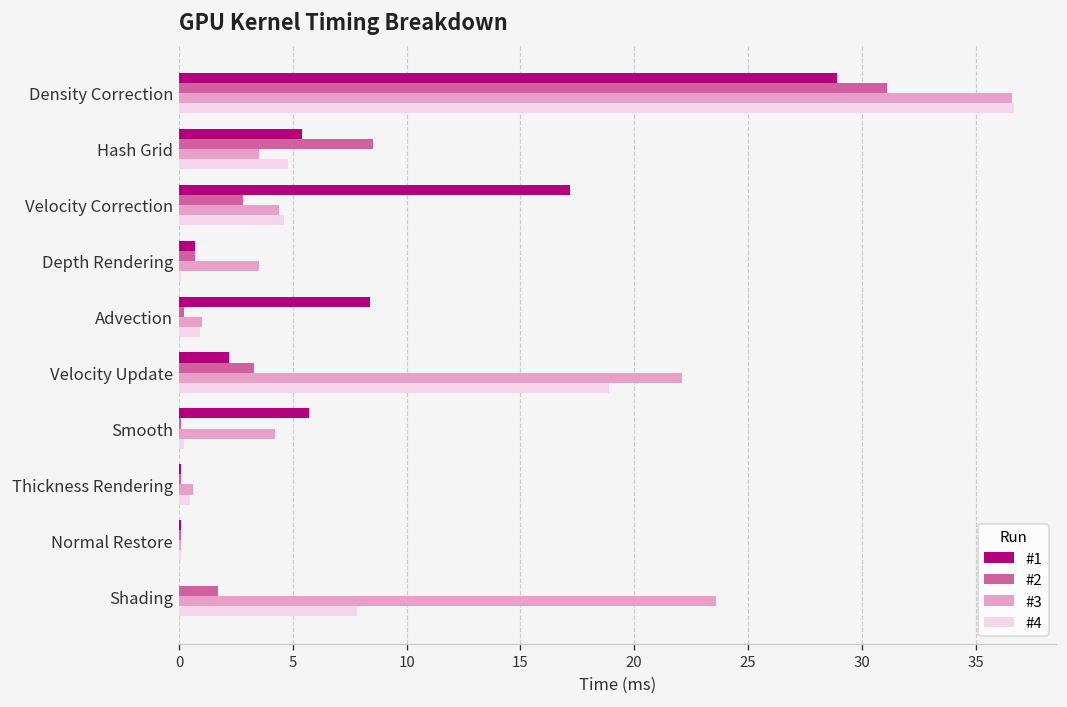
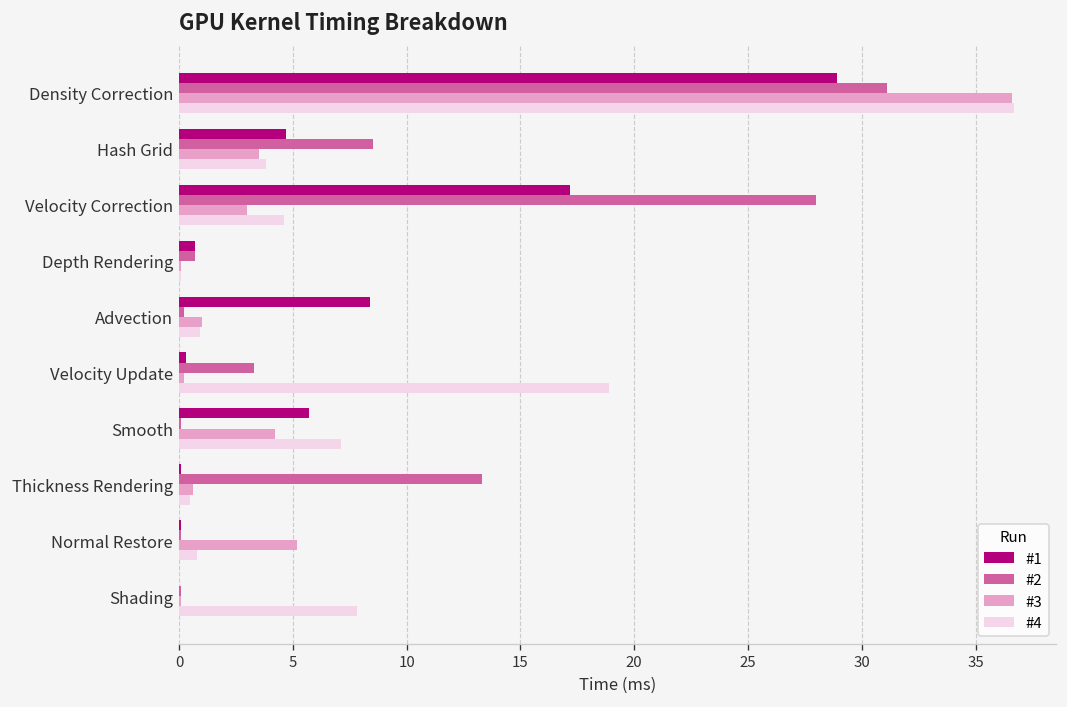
#1, Hash Grid: 5.4 -> 4.7
#4, Hash Grid: 4.8 -> 3.8
#2, Velocity Correction: 2.8 -> 28.0
#3, Velocity Correction: 4.4 -> 3.0
#3, Depth Rendering: 3.5 -> 0.1
#1, Velocity Update: 2.2 -> 0.3
#3, Velocity Update: 22.1 -> 0.2
#4, Smooth: 0.2 -> 7.1
#2, Thickness Rendering: 0.1 -> 13.3
#3, Normal Restore: 0.1 -> 5.2
#4, Normal Restore: 0.1 -> 0.8
#2, Shading: 1.7 -> 0.1
#3, Shading: 23.6 -> 0.1
